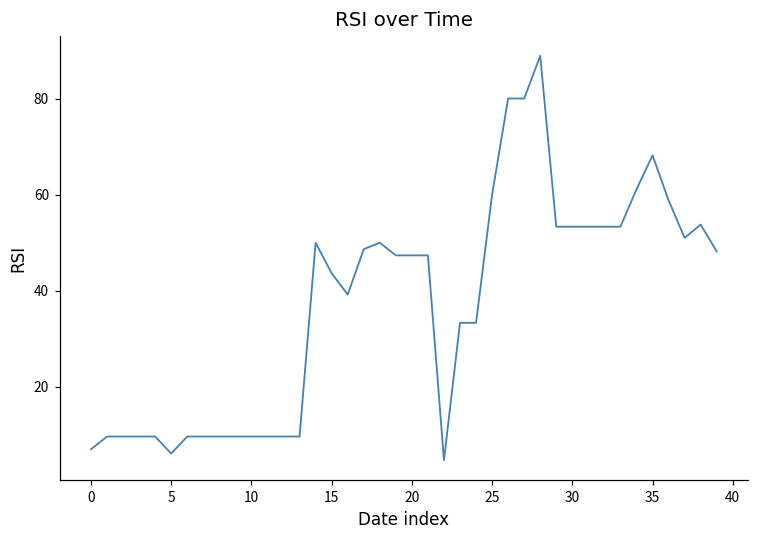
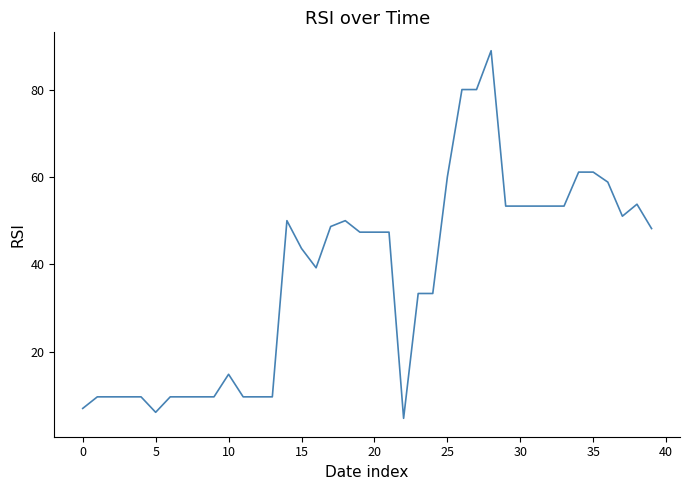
10: 10 -> 15
35: 68 -> 61
